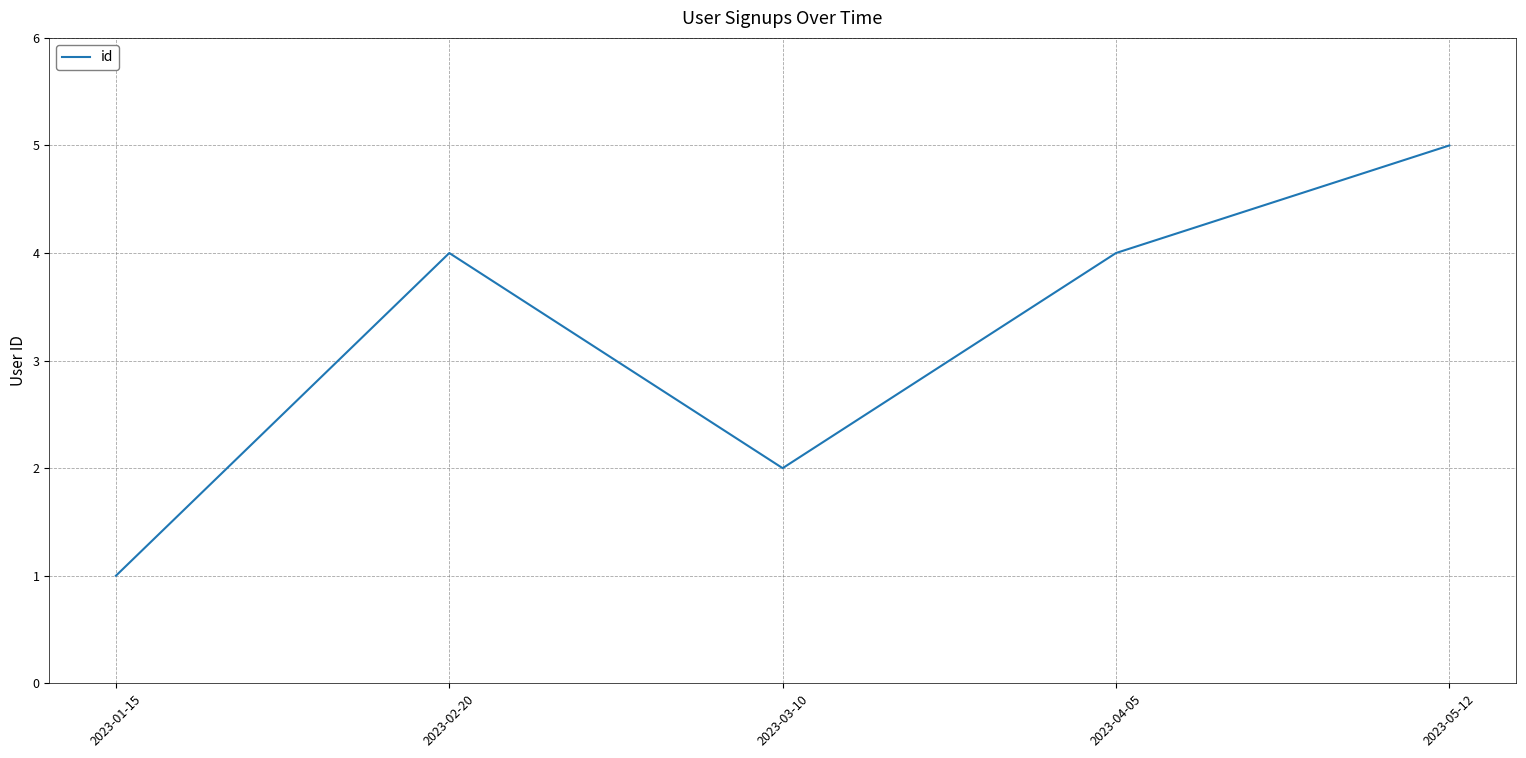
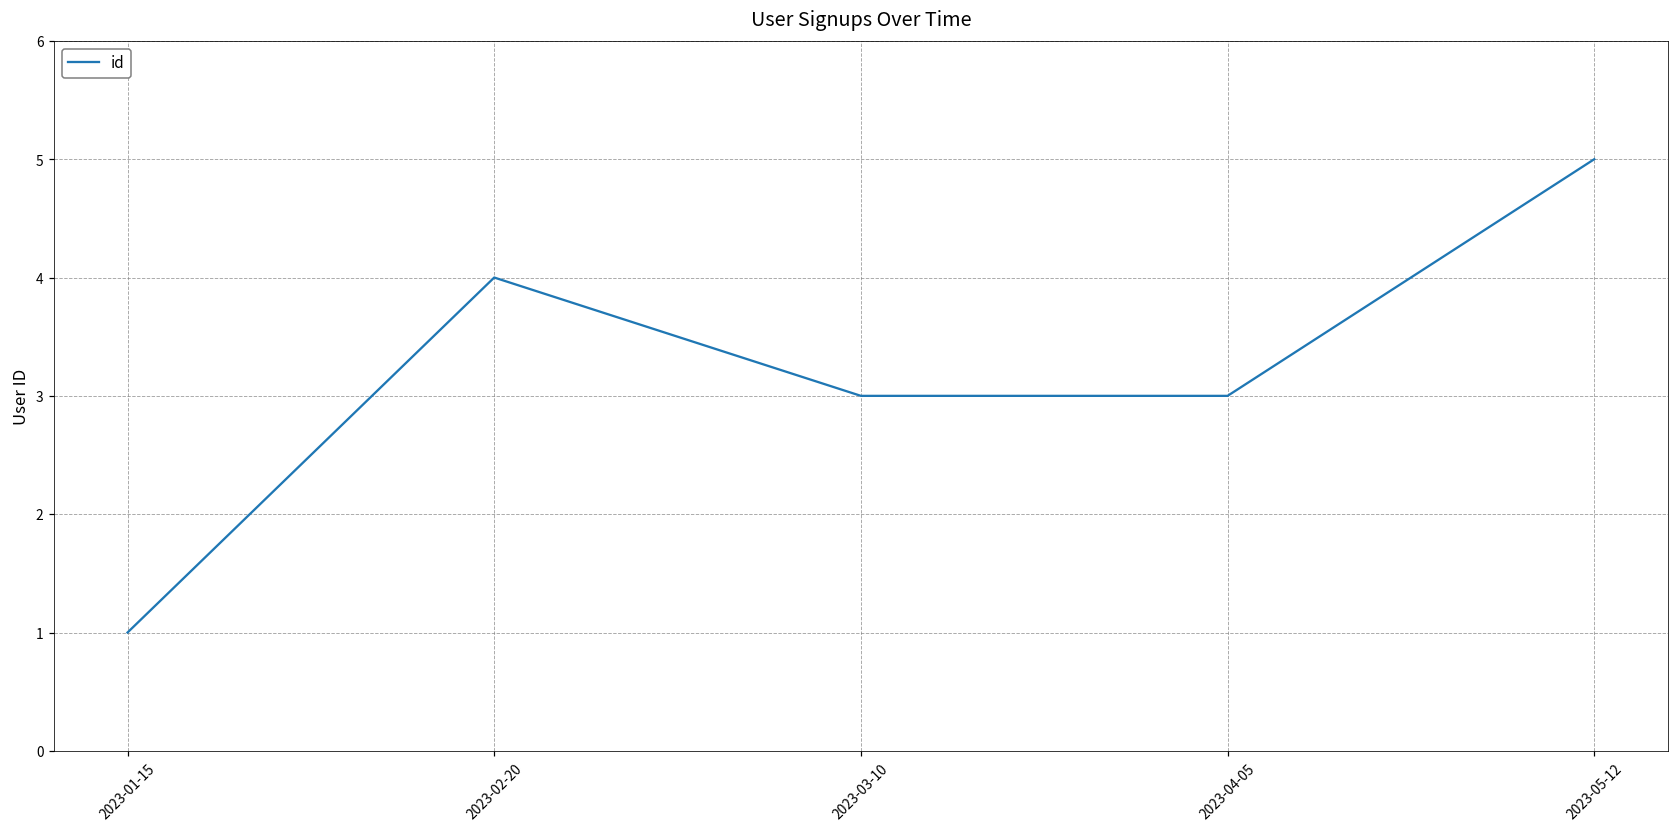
2023-03-10: 2 -> 3
2023-04-05: 4 -> 3
